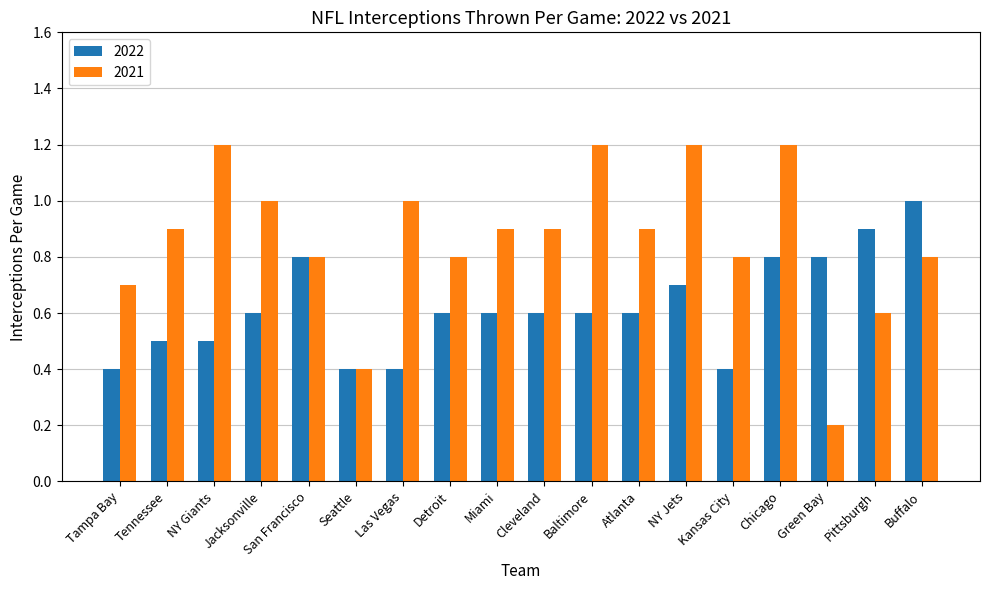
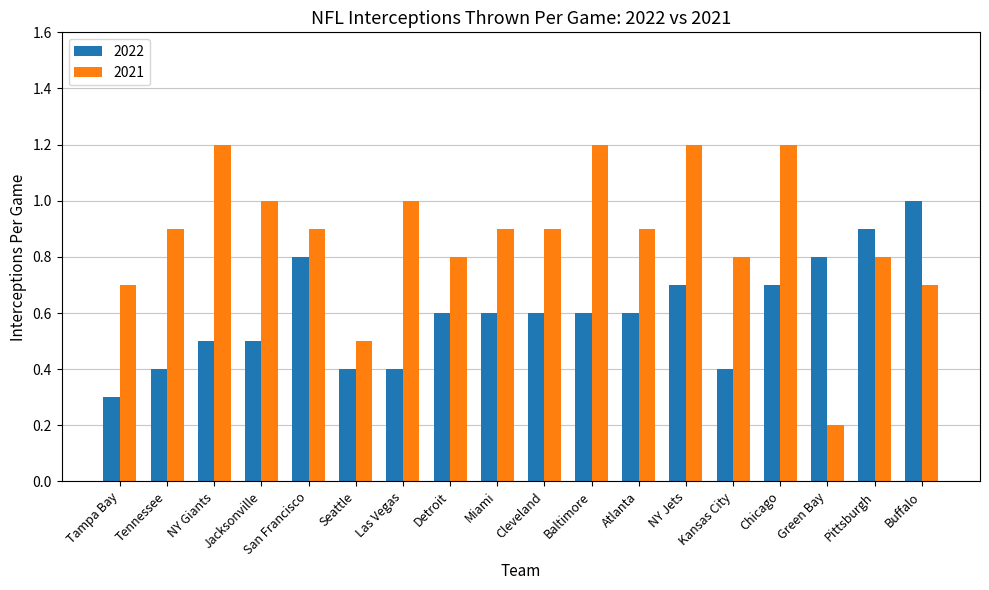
2022, Tampa Bay: 0.4 -> 0.3
2022, Tennessee: 0.5 -> 0.4
2022, Jacksonville: 0.6 -> 0.5
2021, San Francisco: 0.8 -> 0.9
2021, Seattle: 0.4 -> 0.5
2022, Chicago: 0.8 -> 0.7
2021, Pittsburgh: 0.6 -> 0.8
2021, Buffalo: 0.8 -> 0.7
